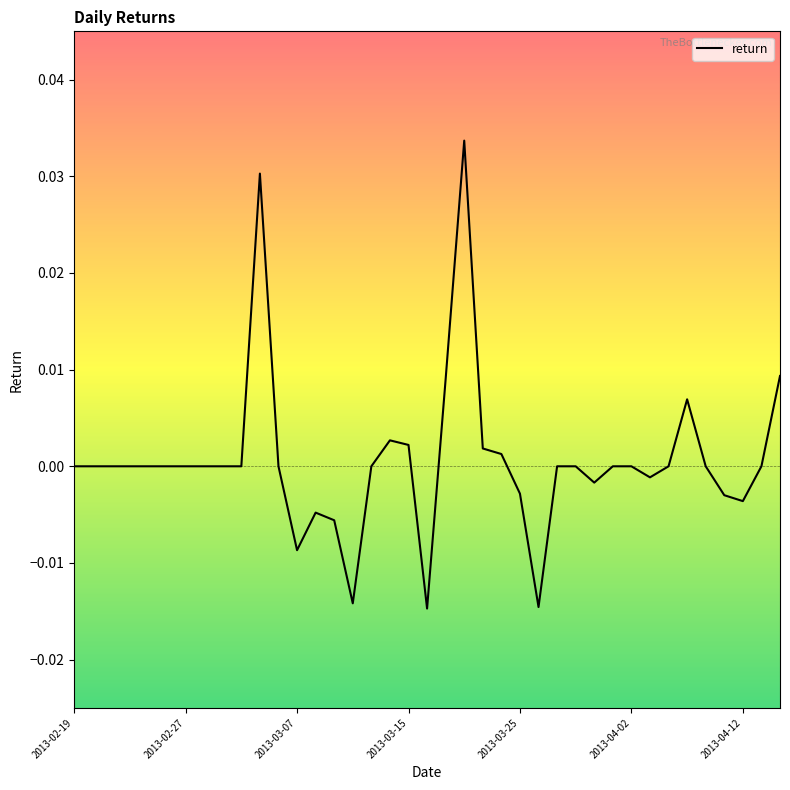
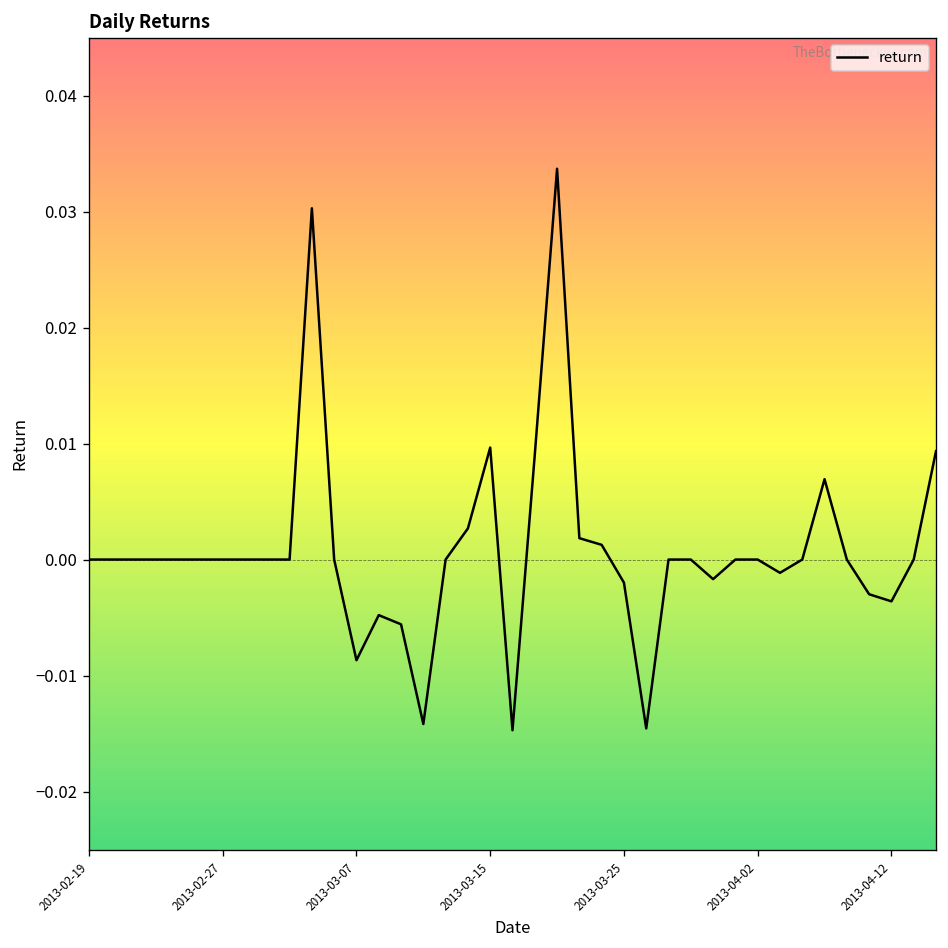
2013-03-15: 0.002 -> 0.010
2013-03-25: -0.003 -> -0.002
